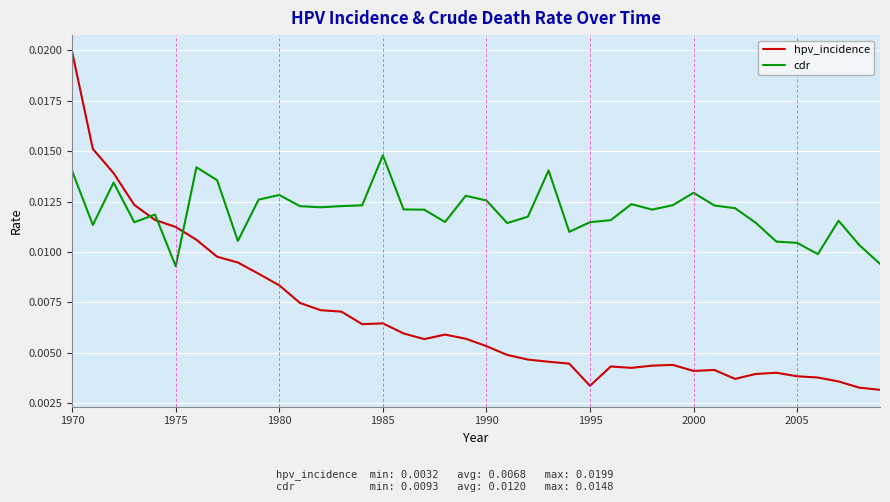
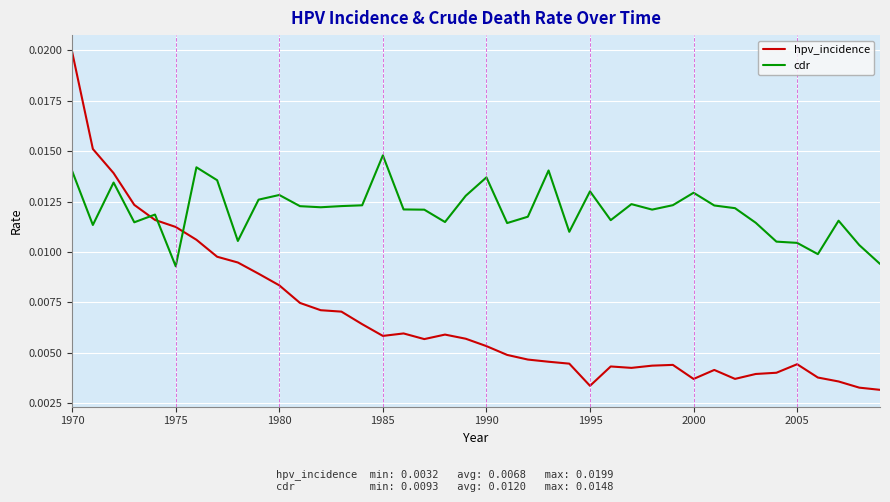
hpv_incidence, 1985: 0.0065 -> 0.0058
cdr, 1990: 0.0126 -> 0.0137
cdr, 1995: 0.0115 -> 0.0130
hpv_incidence, 2000: 0.0041 -> 0.0037
hpv_incidence, 2005: 0.0038 -> 0.0044
